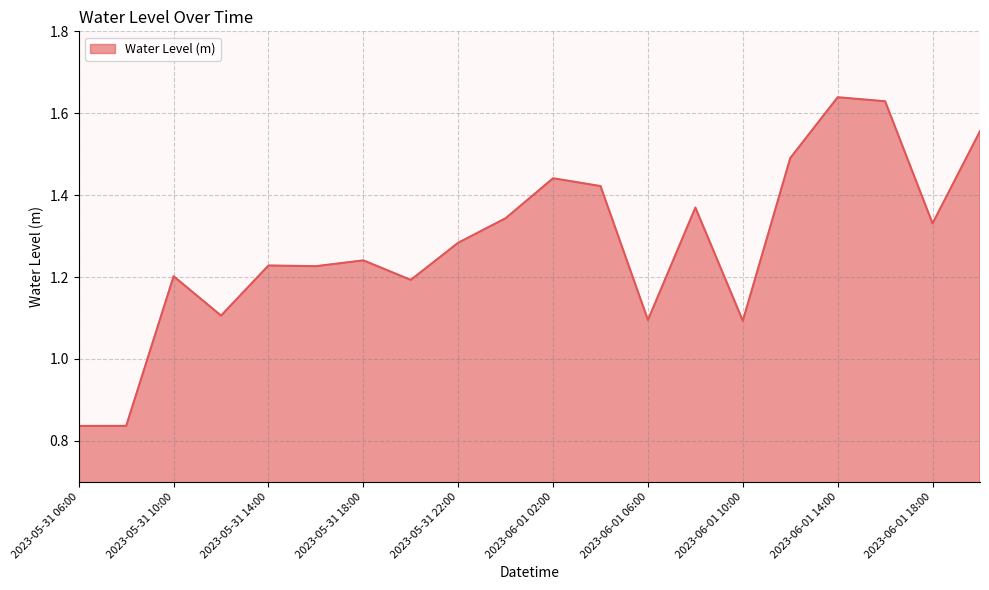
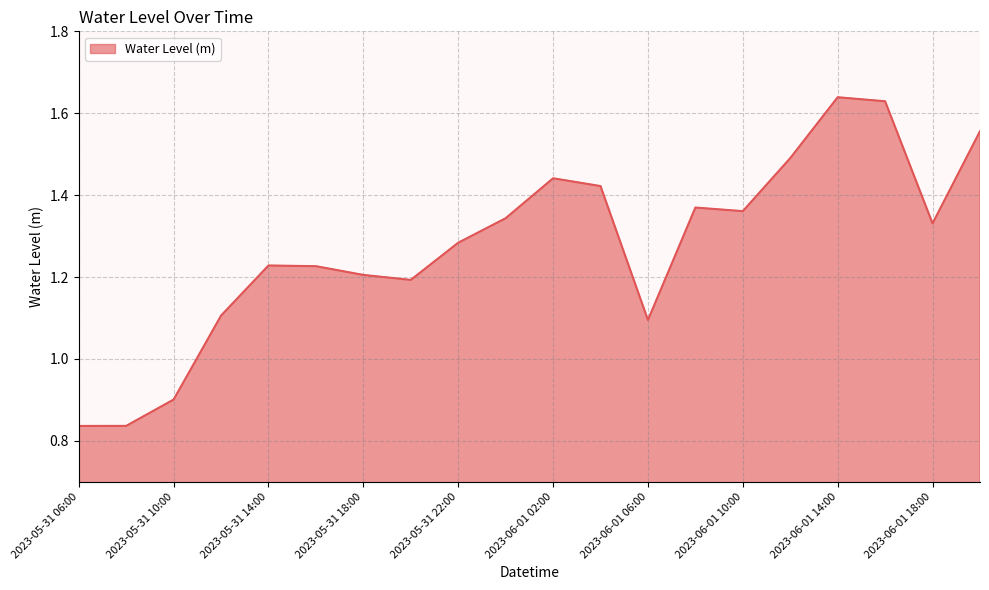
2023-05-31 10:00: 1.20 -> 0.90
2023-05-31 18:00: 1.24 -> 1.21
2023-06-01 10:00: 1.09 -> 1.36
